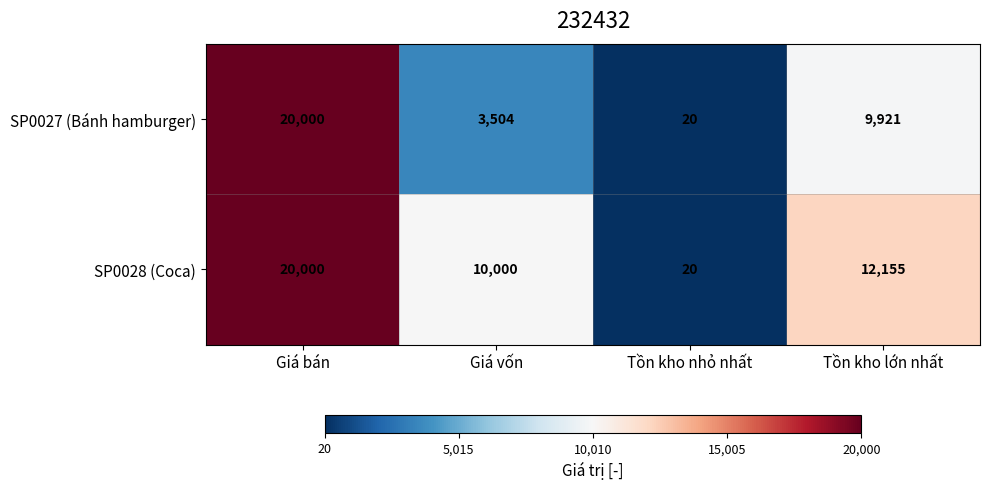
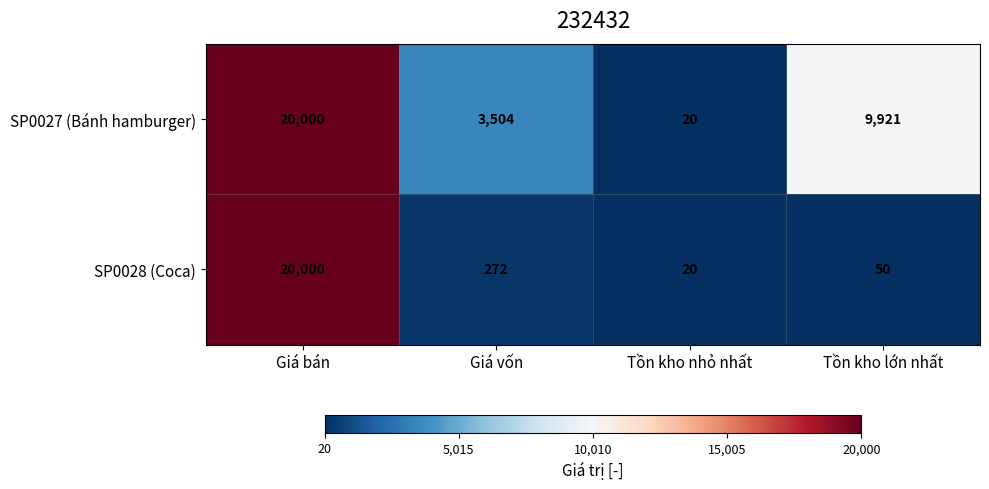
SP0028 (Coca), Giá vốn: 10,000 -> 272
SP0028 (Coca), Tồn kho lớn nhất: 12,155 -> 50
